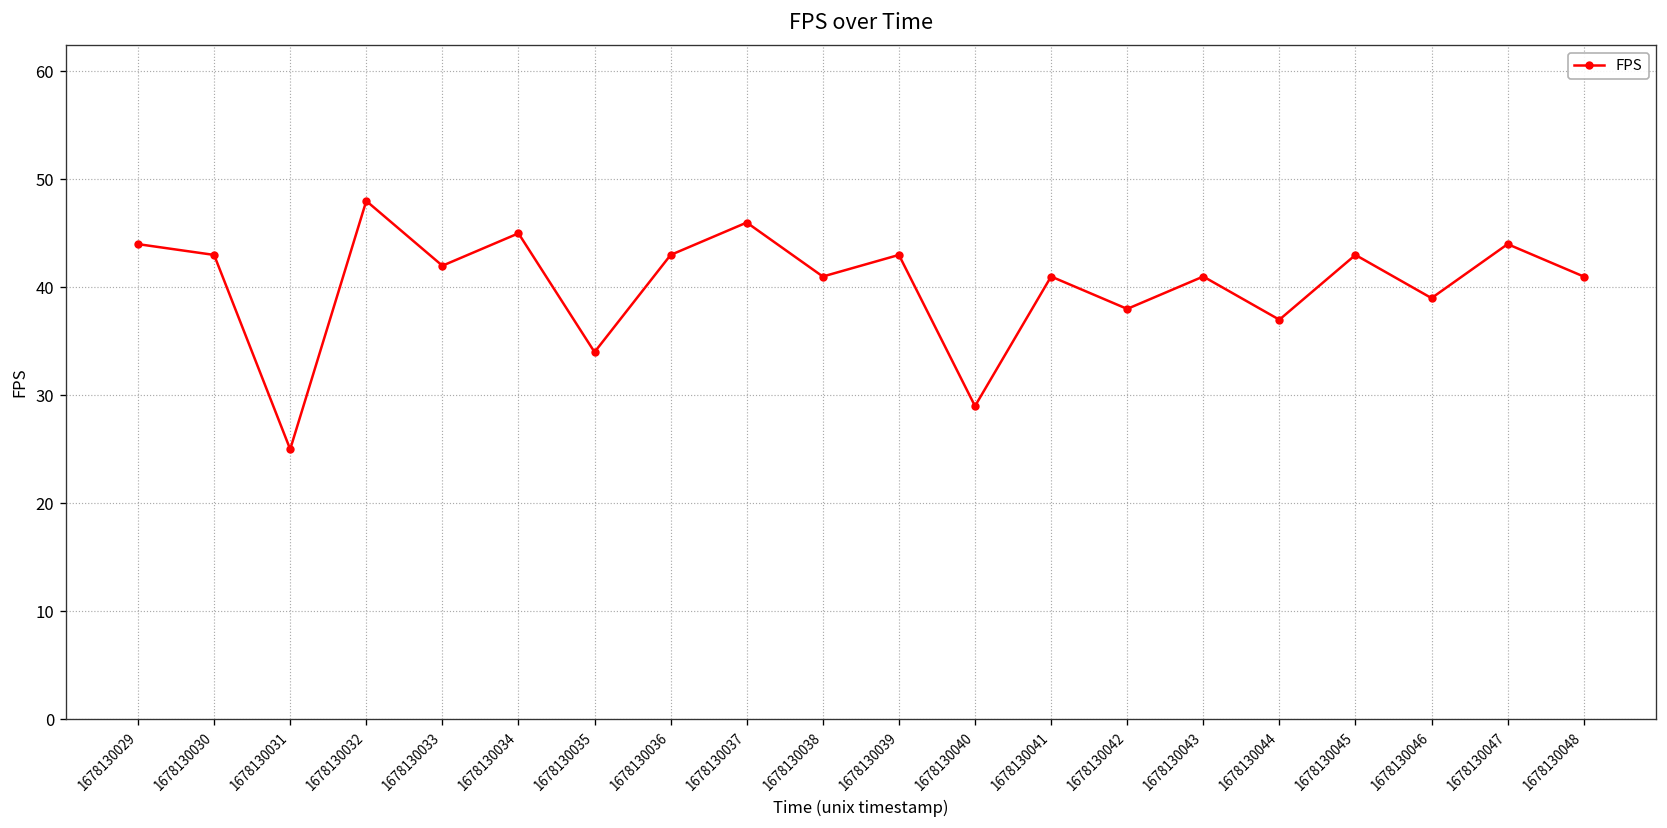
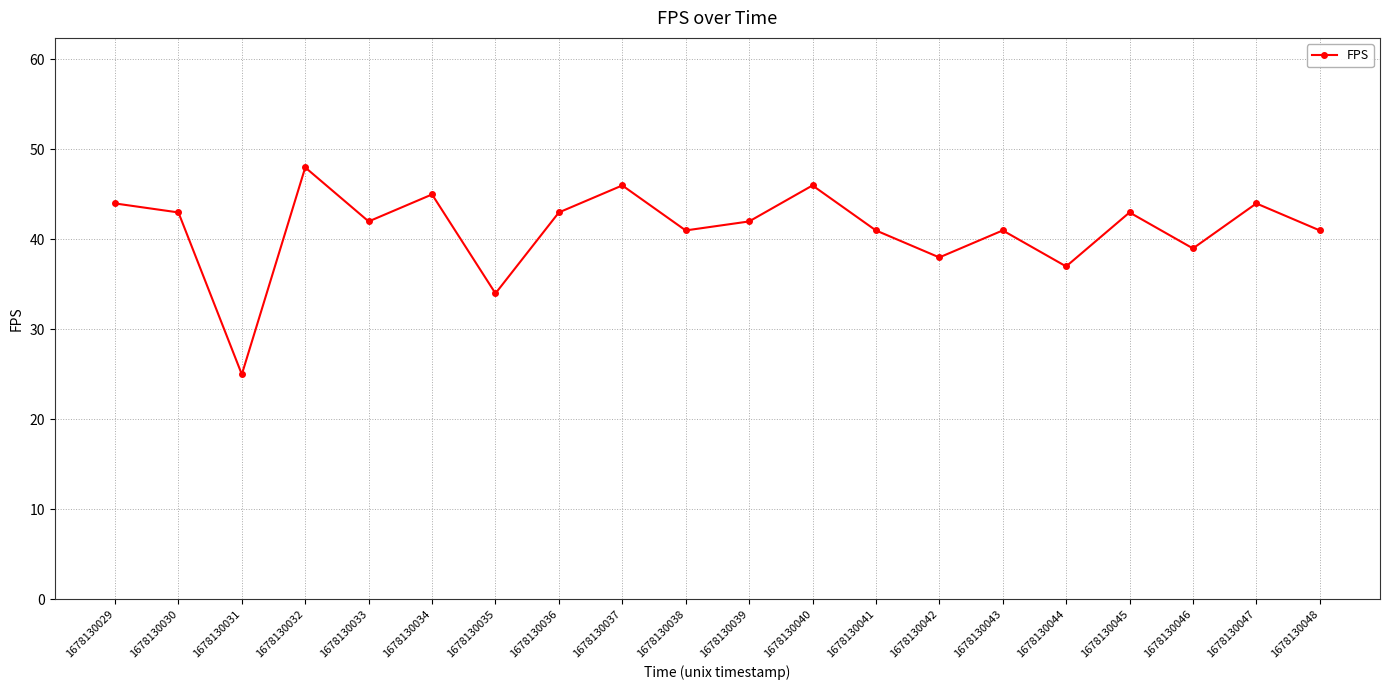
1678130039: 43 -> 42
1678130040: 29 -> 46
